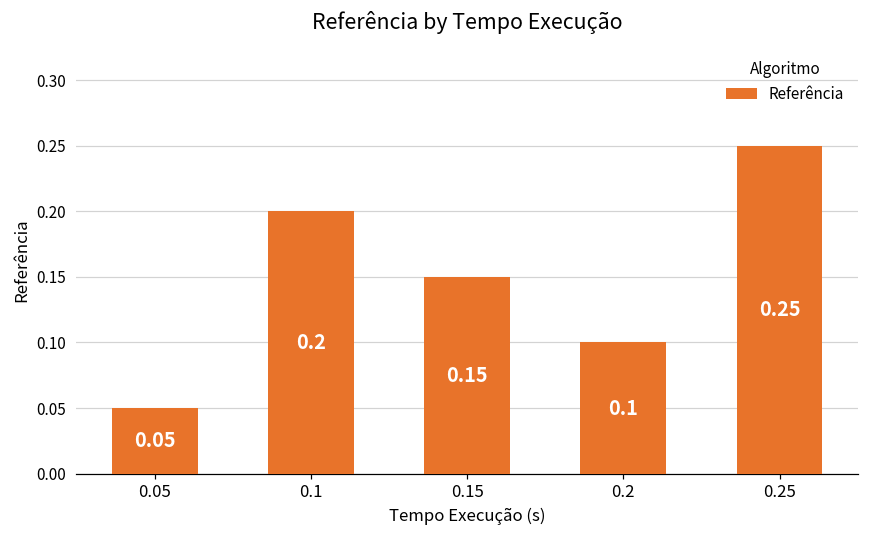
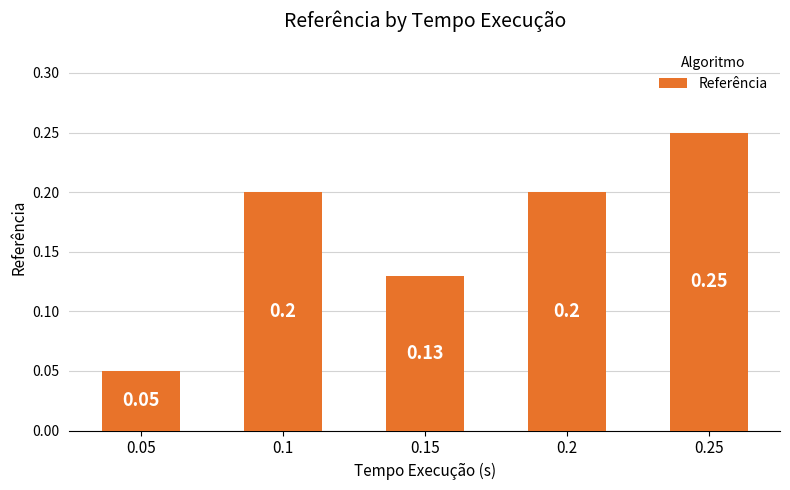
0.15: 0.15 -> 0.13
0.2: 0.1 -> 0.2
